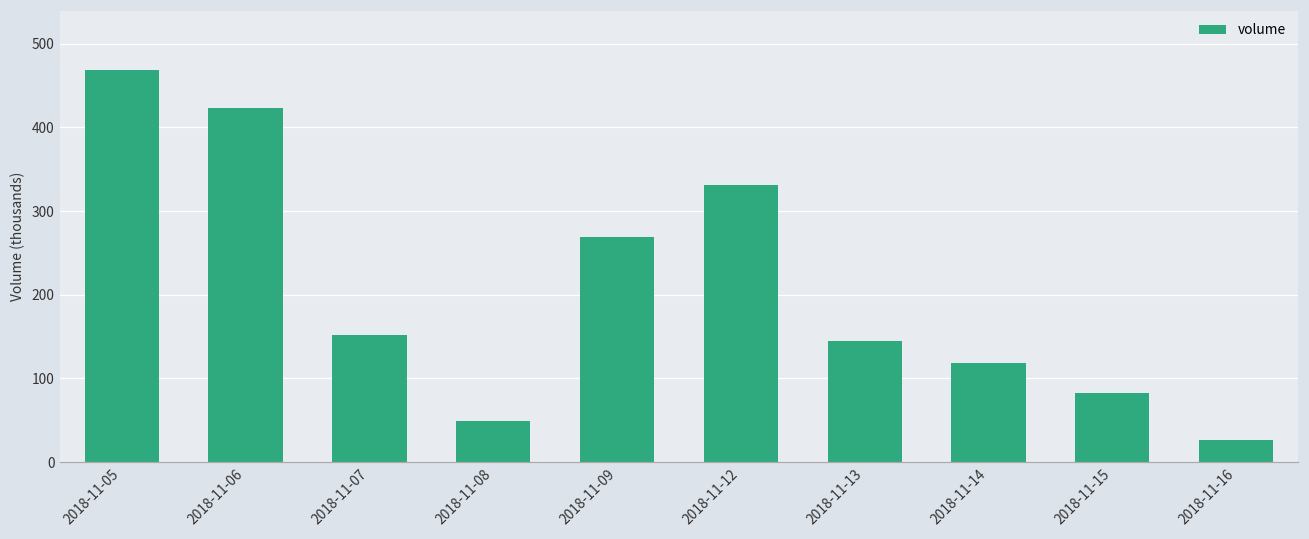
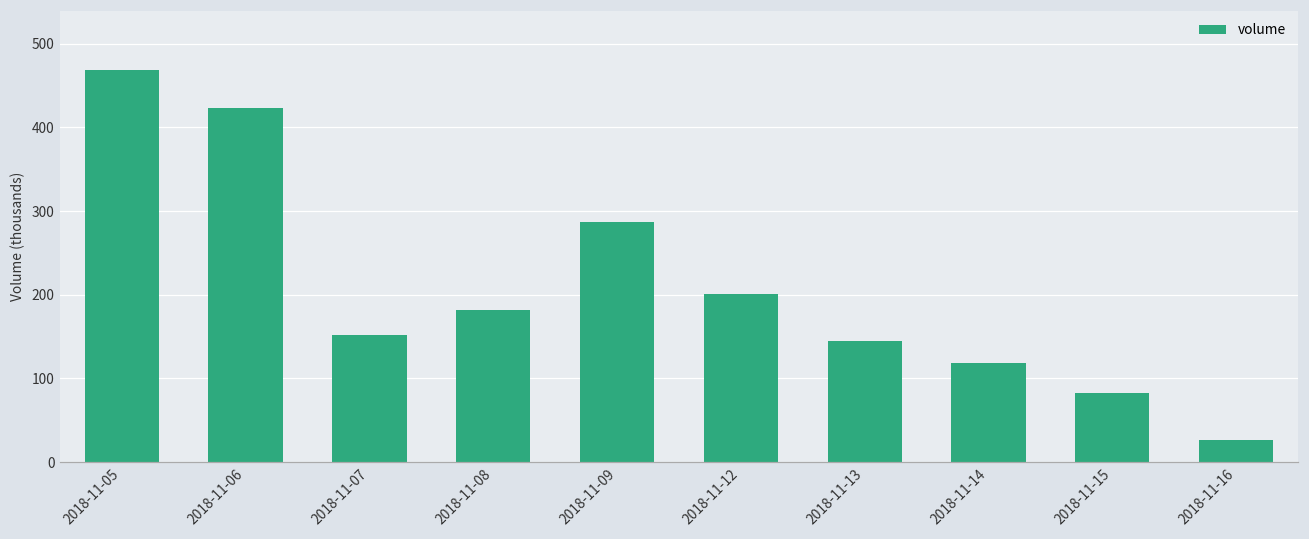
2018-11-08: 50 -> 180
2018-11-09: 270 -> 290
2018-11-12: 330 -> 200
